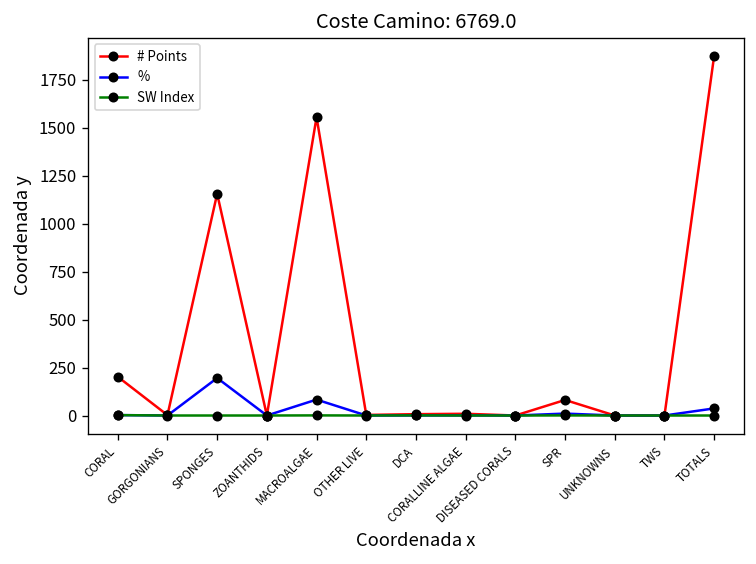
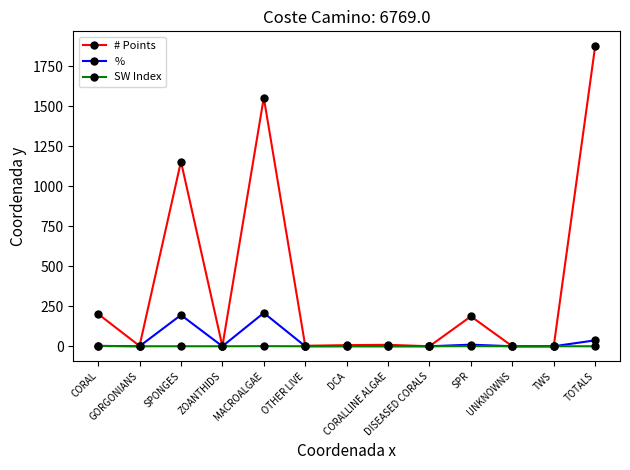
%, MACROALGAE: 80 -> 210
# Points, SPR: 80 -> 190
